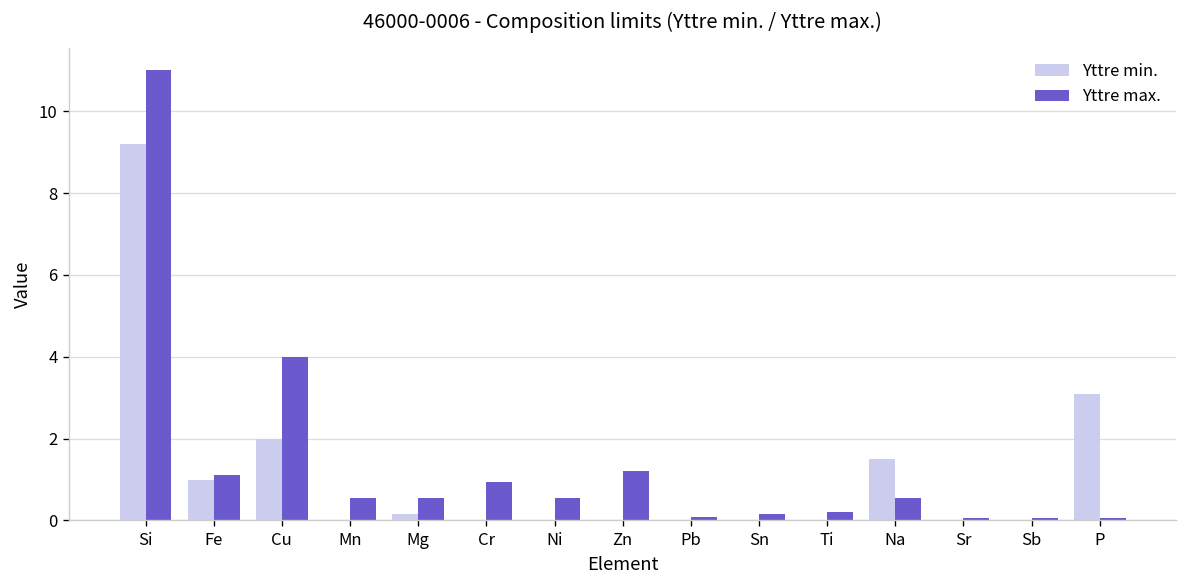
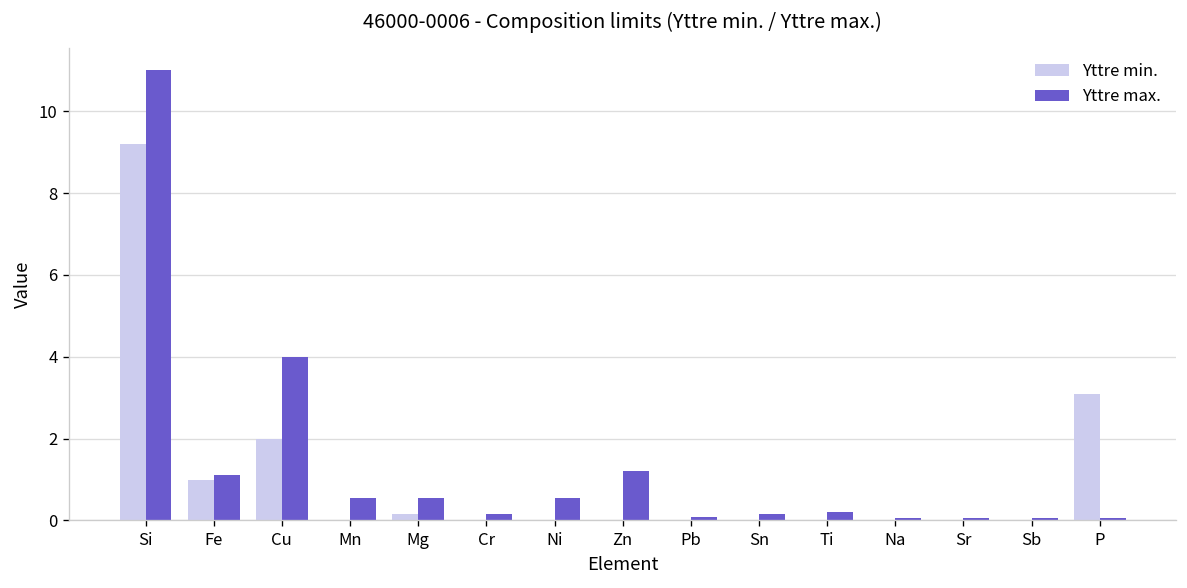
Yttre max., Cr: 0.9 -> 0.2
Yttre min., Na: 1.5 -> 0.0
Yttre max., Na: 0.6 -> 0.1
